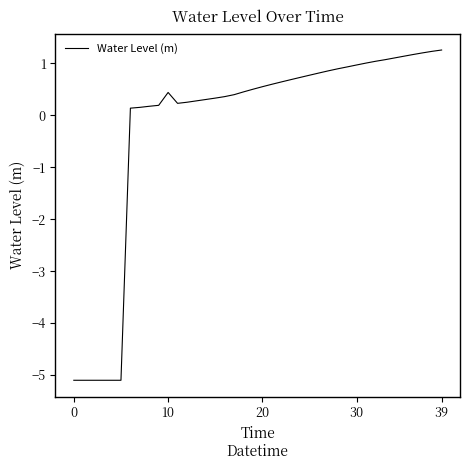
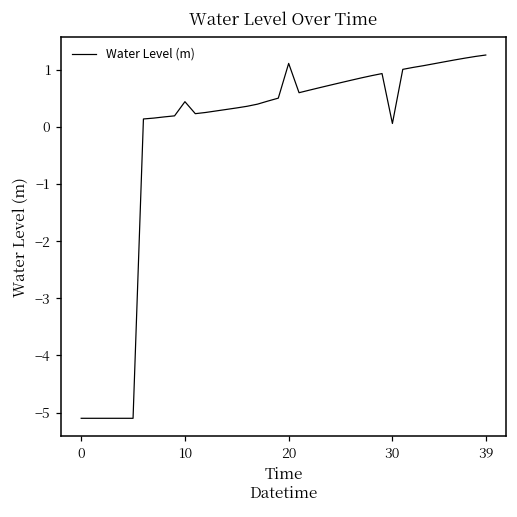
20: 0.6 -> 1.1
30: 1.0 -> 0.1
